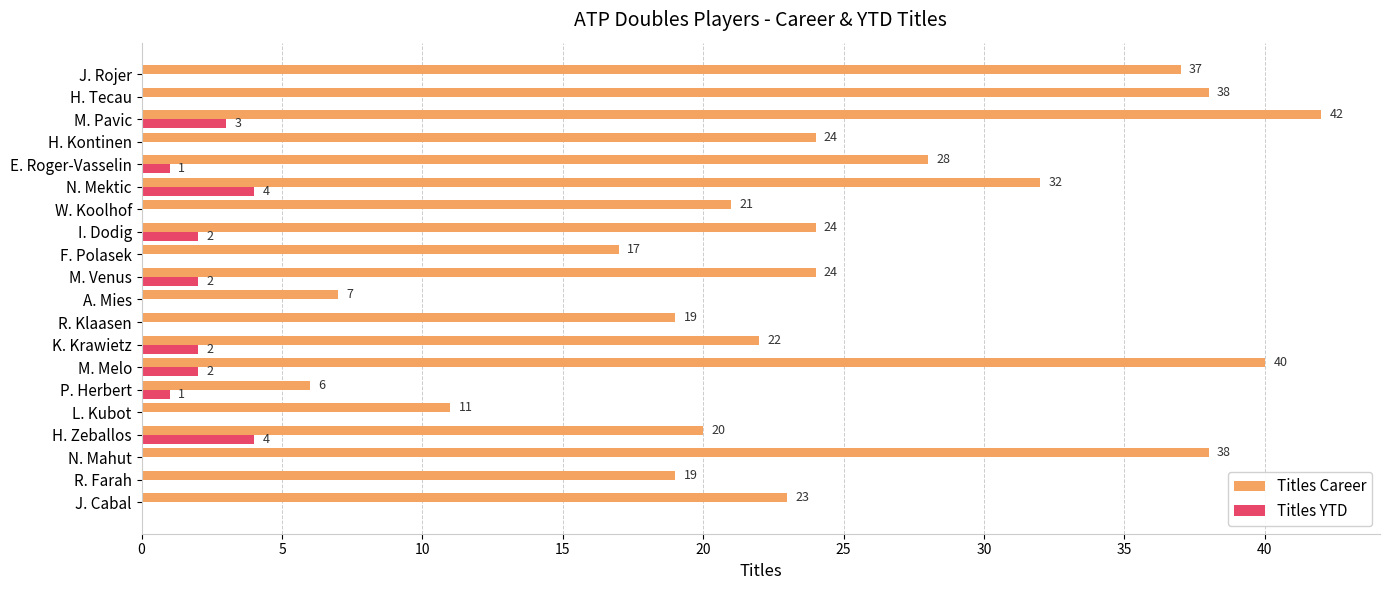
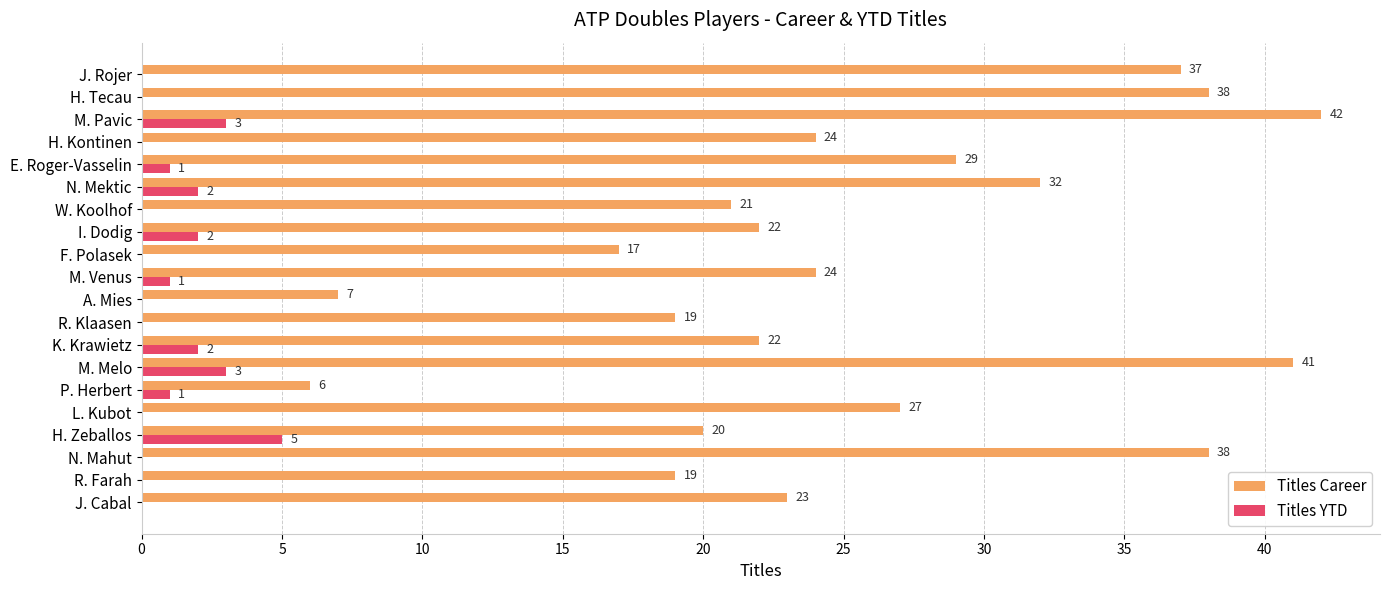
Titles Career, E. Roger-Vasselin: 28 -> 29
Titles YTD, N. Mektic: 4 -> 2
Titles Career, I. Dodig: 24 -> 22
Titles YTD, M. Venus: 2 -> 1
Titles Career, M. Melo: 40 -> 41
Titles YTD, M. Melo: 2 -> 3
Titles Career, L. Kubot: 11 -> 27
Titles YTD, H. Zeballos: 4 -> 5
